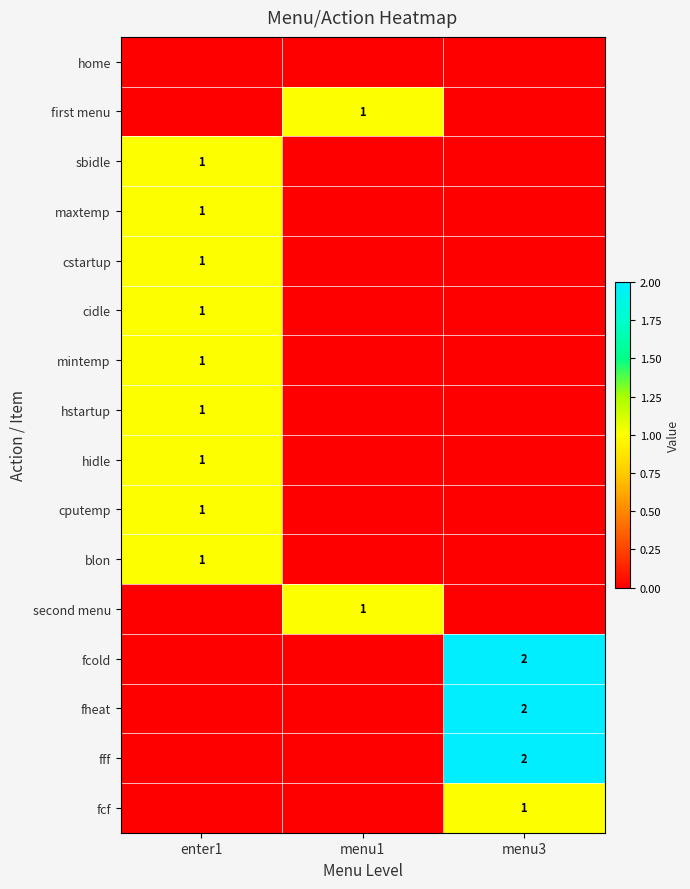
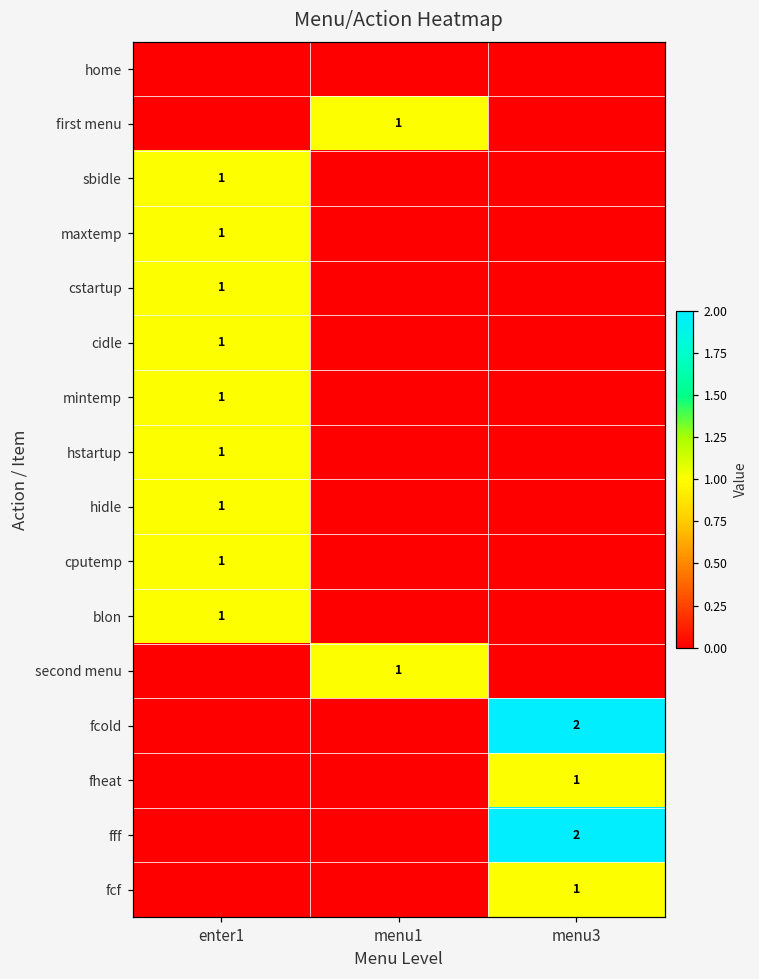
fheat, menu3: 2 -> 1
